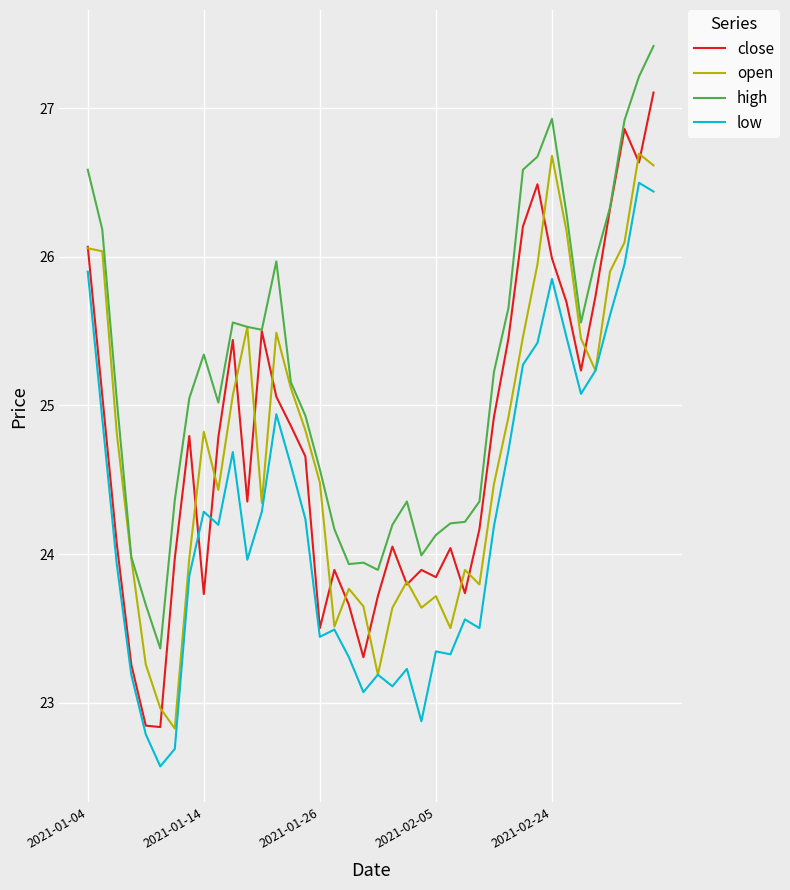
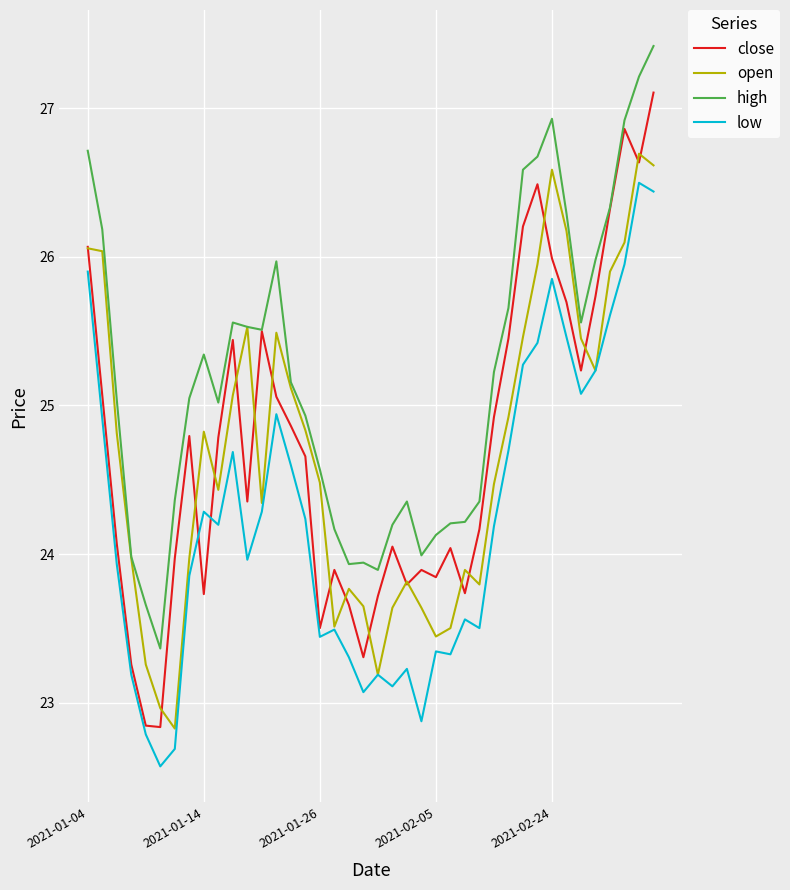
high, 2021-01-04: 26.59 -> 26.71
open, 2021-02-05: 23.72 -> 23.44
open, 2021-02-24: 26.68 -> 26.59
